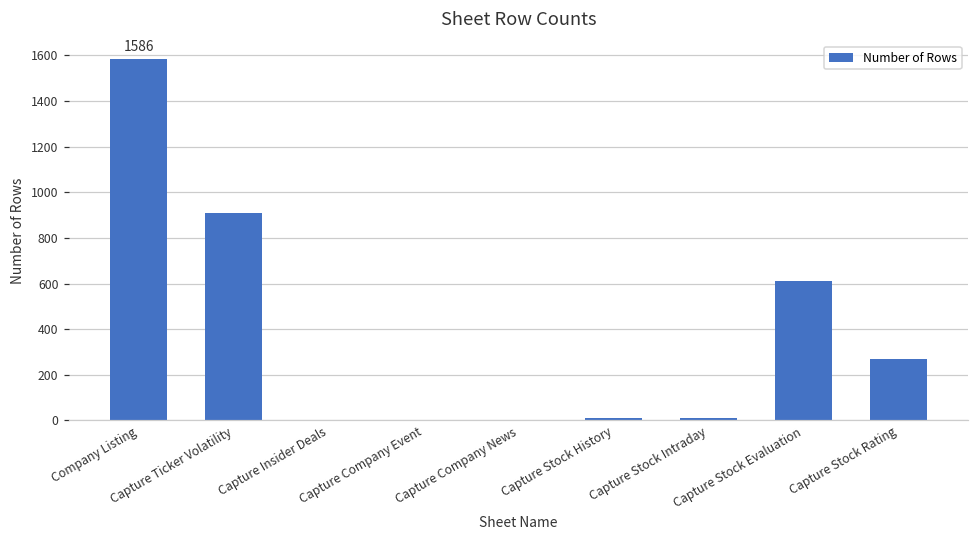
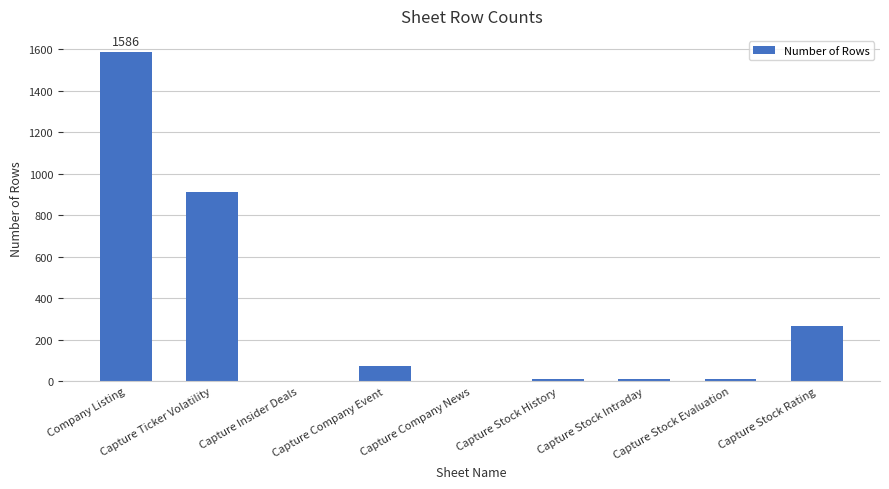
Capture Company Event: 0 -> 70
Capture Stock Evaluation: 610 -> 10
